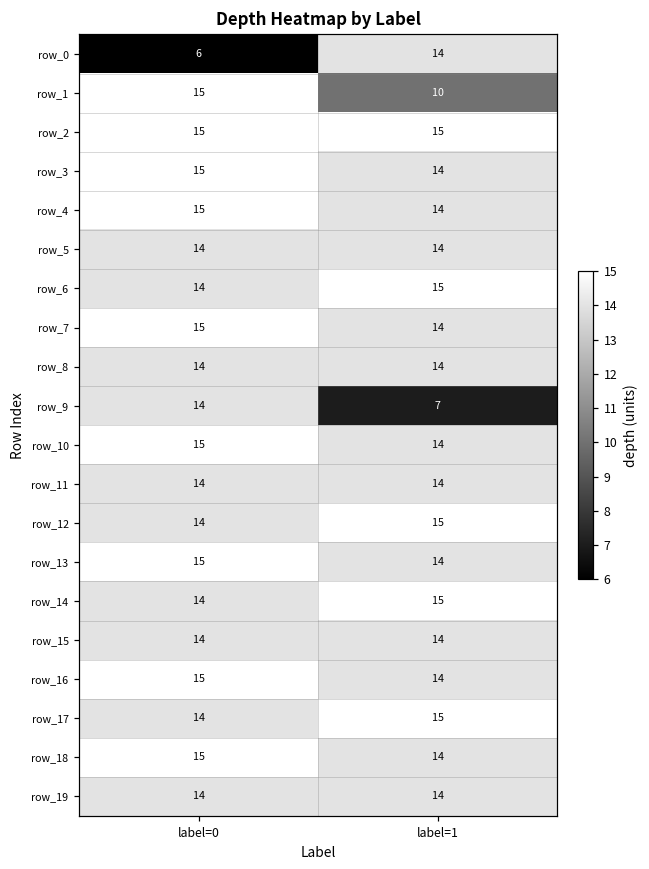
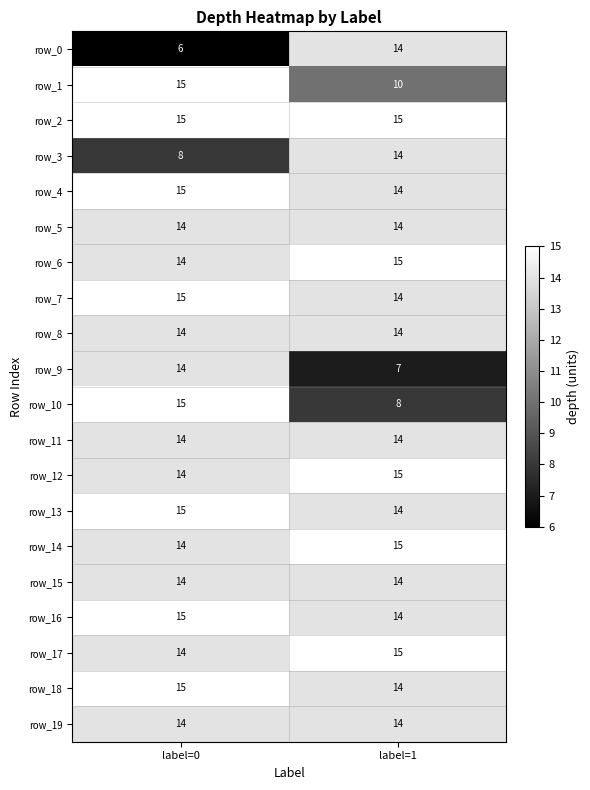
row_3, label=0: 15 -> 8
row_10, label=1: 14 -> 8
